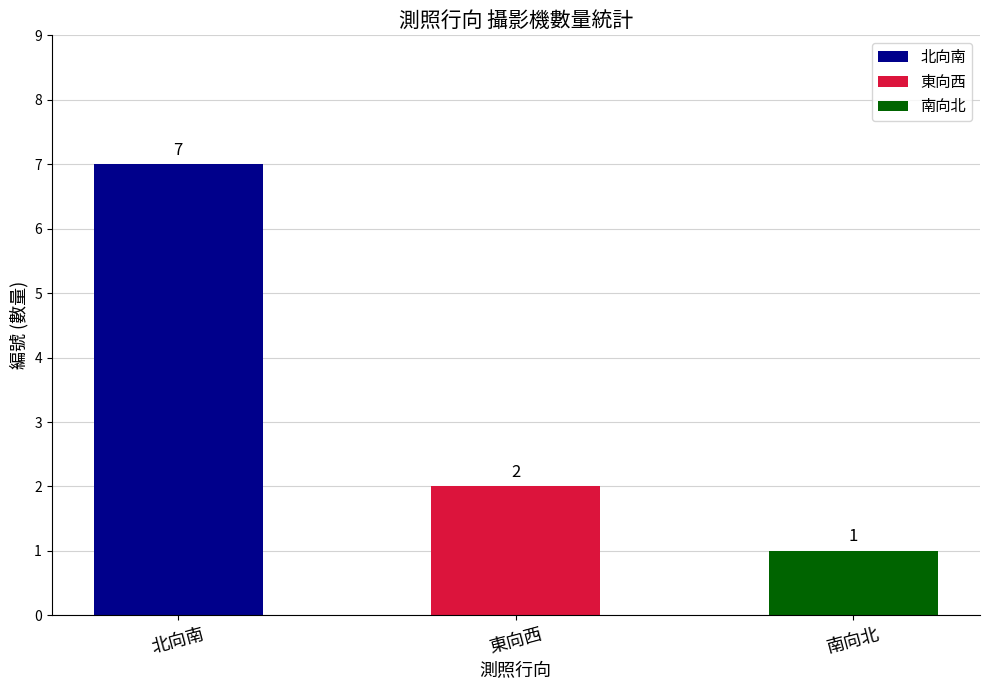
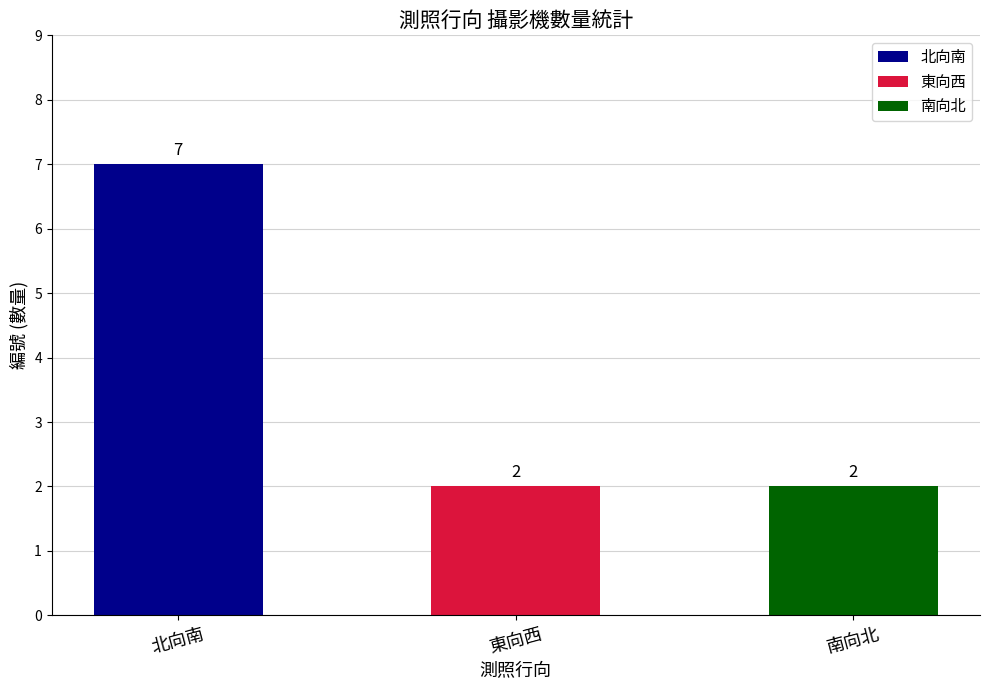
南向北: 1 -> 2
